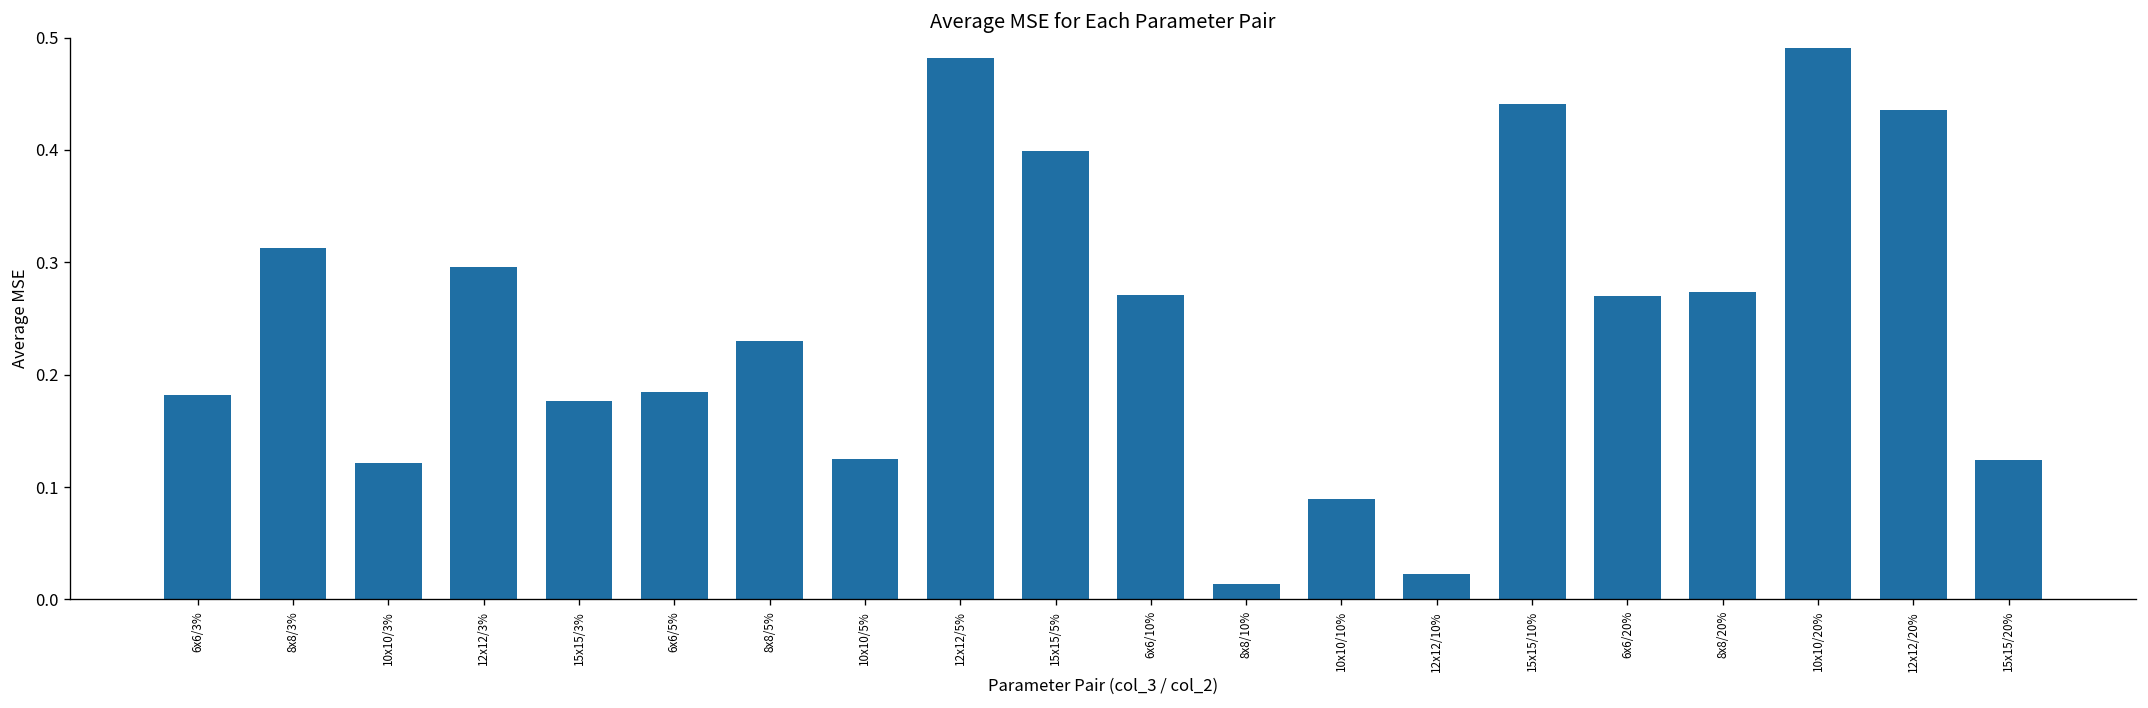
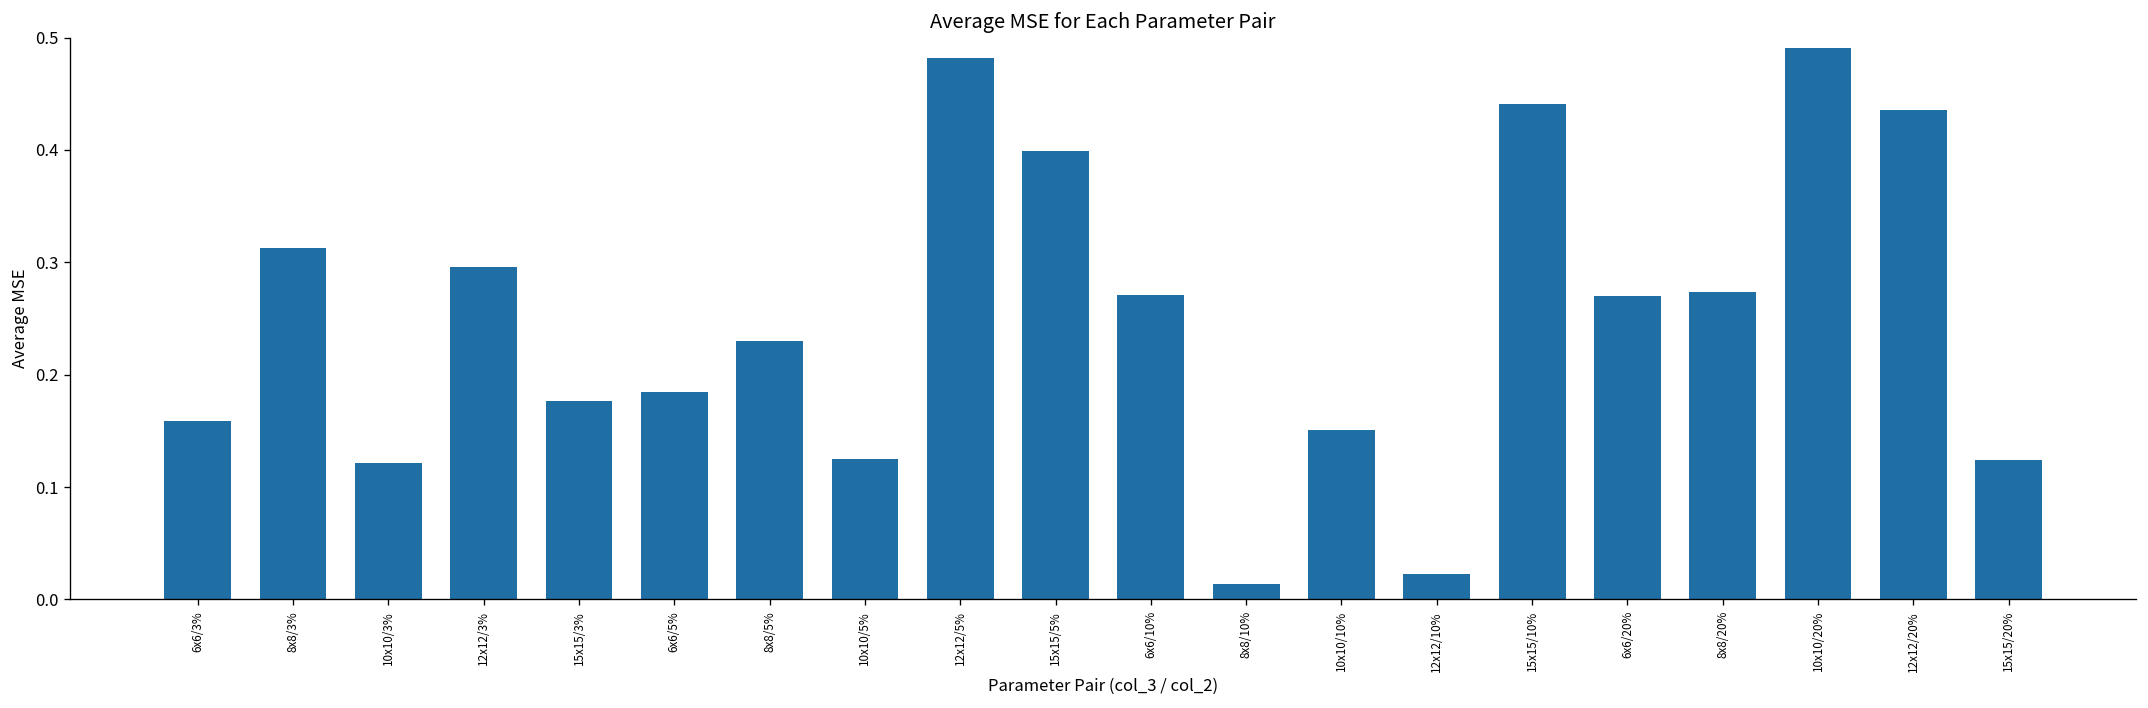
6x6/3%: 0.18 -> 0.16
10x10/10%: 0.09 -> 0.15
